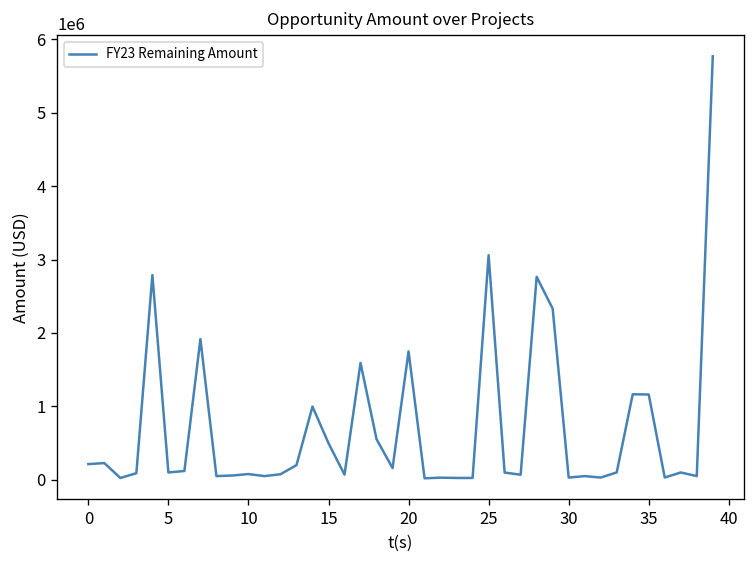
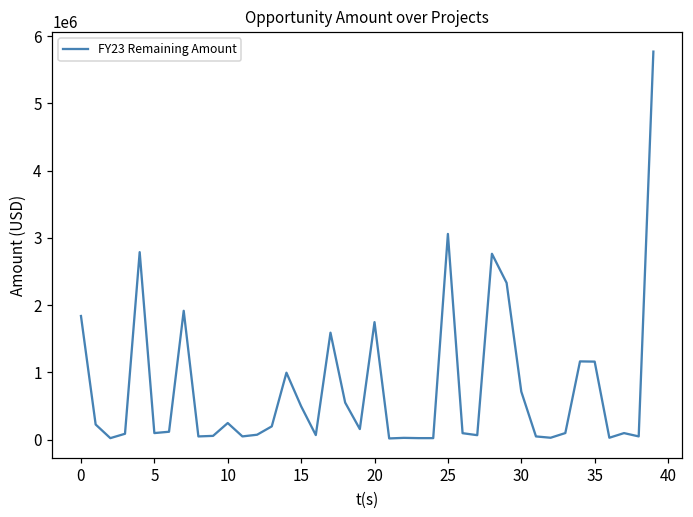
0: 200000 -> 1800000
10: 100000 -> 200000
30: 0 -> 700000
